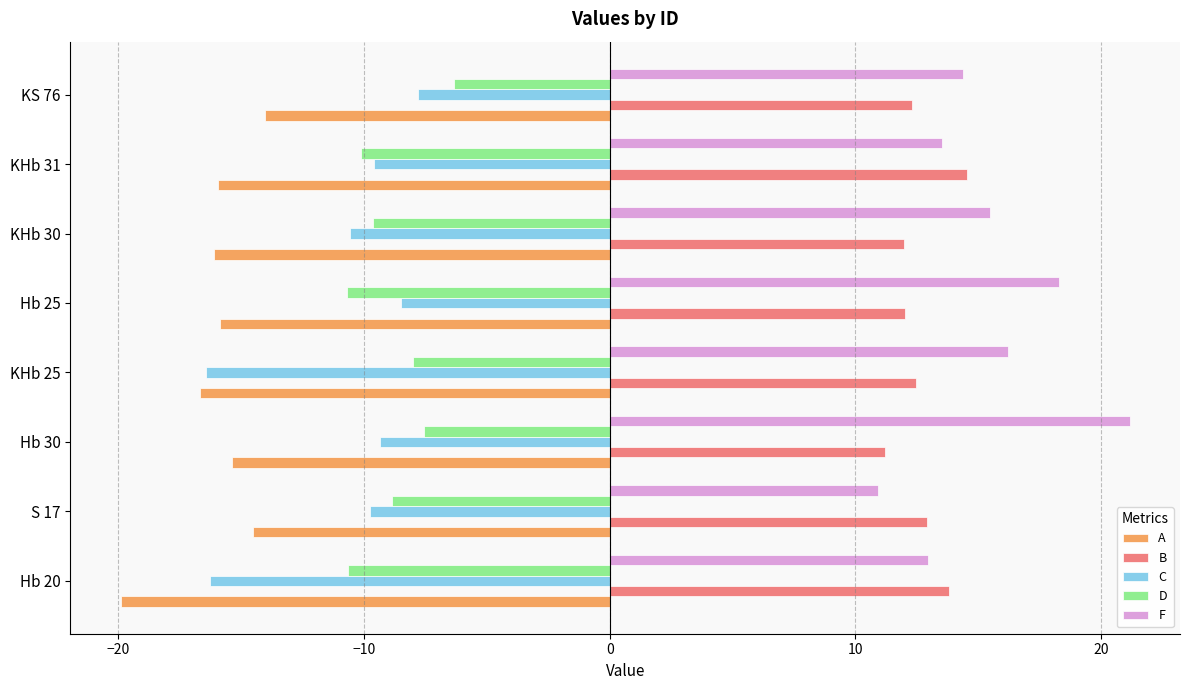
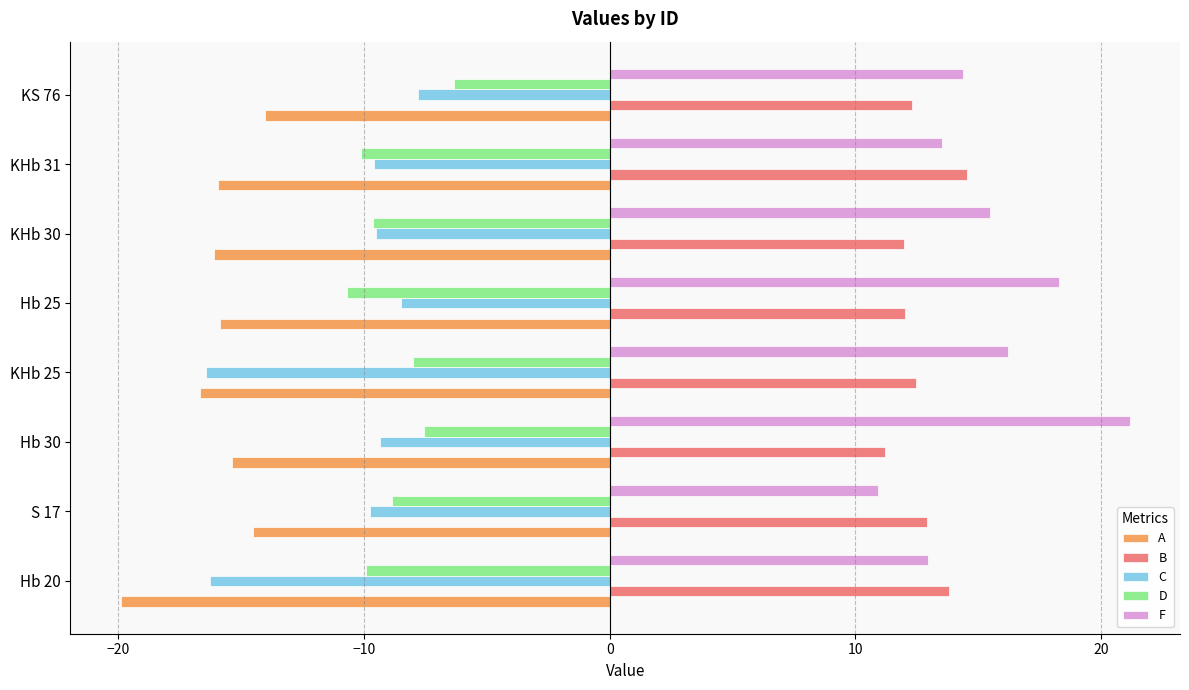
C, KHb 30: -10.6 -> -9.5
D, Hb 20: -10.6 -> -9.9
